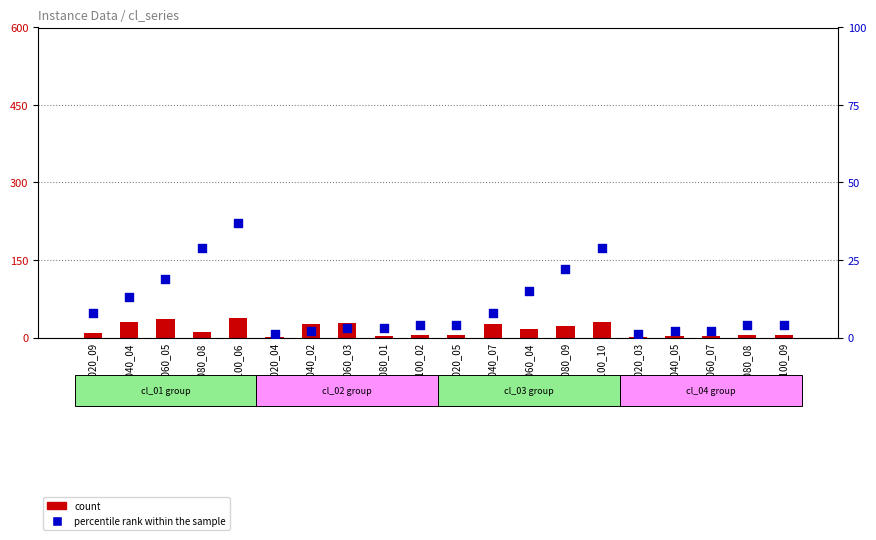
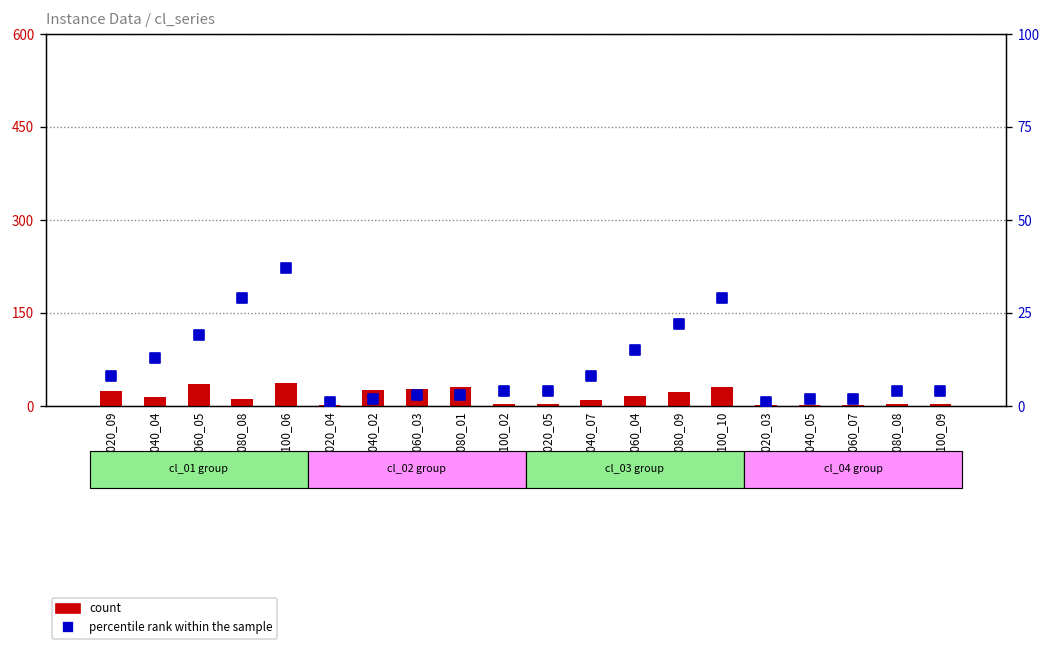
count, cl_01_020_09: 10 -> 20
count, cl_01_040_04: 30 -> 10
count, cl_02_080_01: 0 -> 30
count, cl_03_040_07: 30 -> 10
